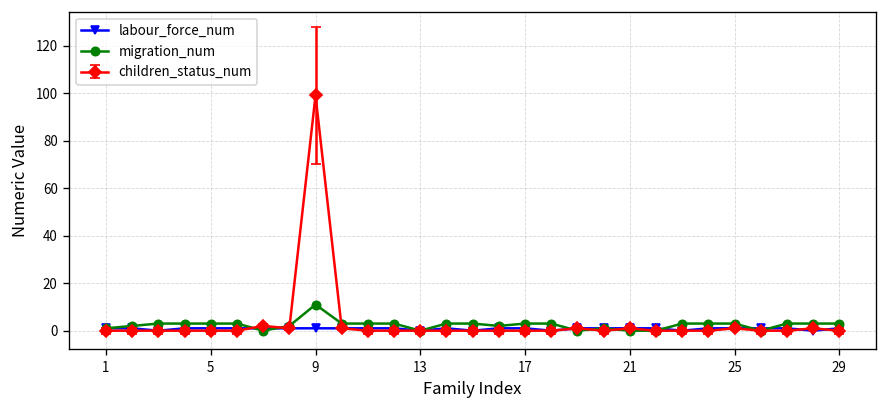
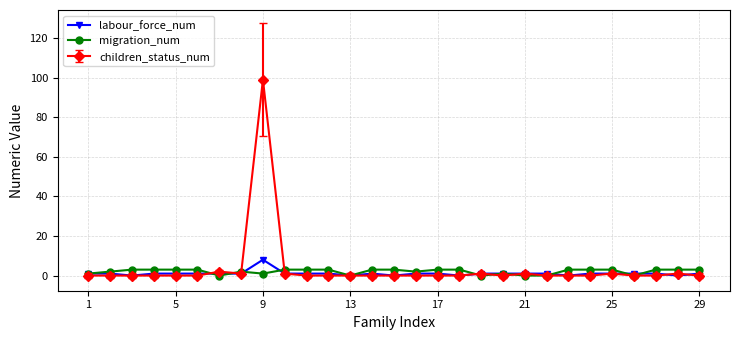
labour_force_num, 9: 1 -> 8
migration_num, 9: 11 -> 1
